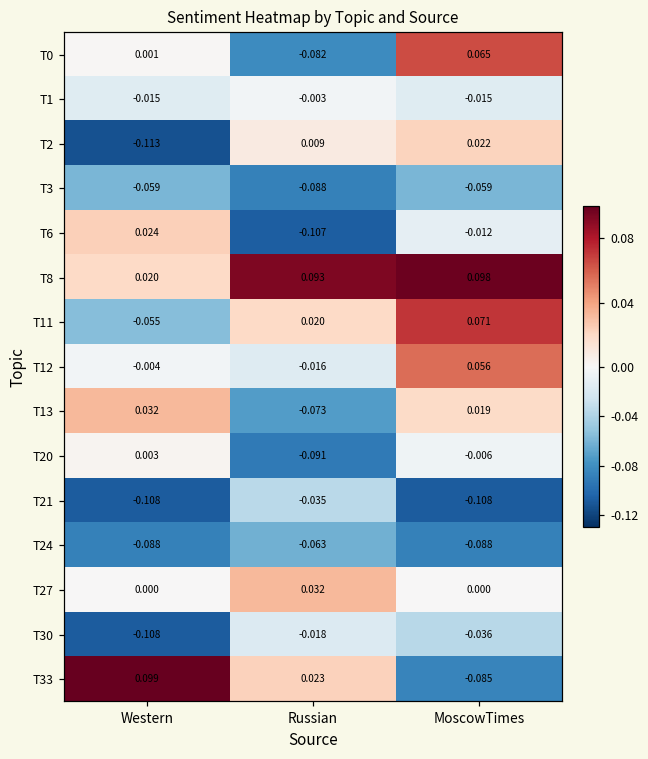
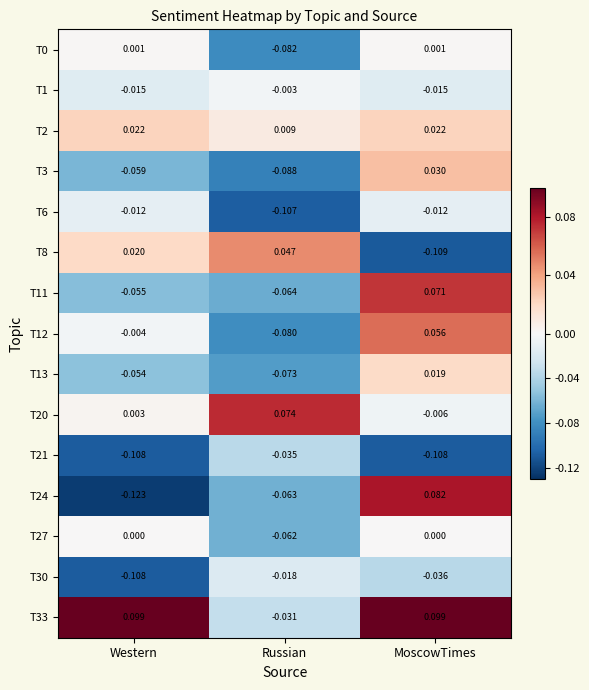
T0, MoscowTimes: 0.065 -> 0.001
T2, Western: -0.113 -> 0.022
T3, MoscowTimes: -0.059 -> 0.030
T6, Western: 0.024 -> -0.012
T8, Russian: 0.093 -> 0.047
T8, MoscowTimes: 0.098 -> -0.109
T11, Russian: 0.020 -> -0.064
T12, Russian: -0.016 -> -0.080
T13, Western: 0.032 -> -0.054
T20, Russian: -0.091 -> 0.074
T24, Western: -0.088 -> -0.123
T24, MoscowTimes: -0.088 -> 0.082
T27, Russian: 0.032 -> -0.062
T33, Russian: 0.023 -> -0.031
T33, MoscowTimes: -0.085 -> 0.099
